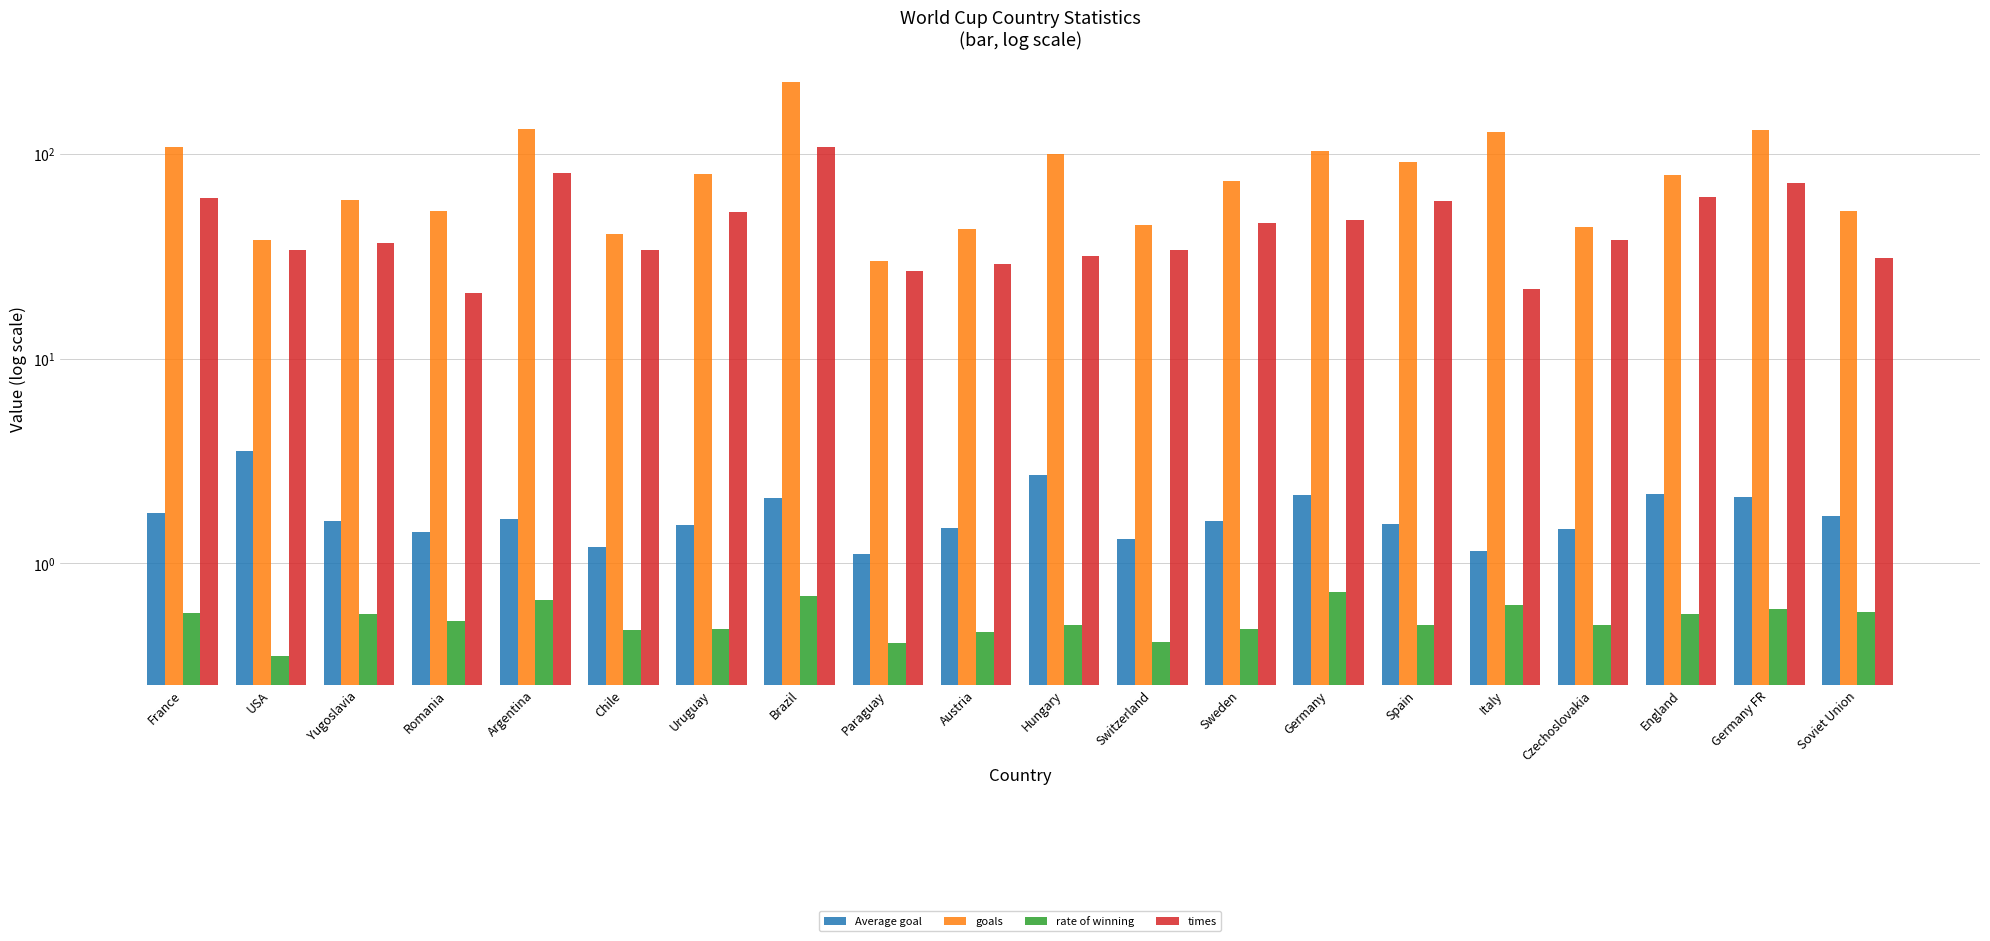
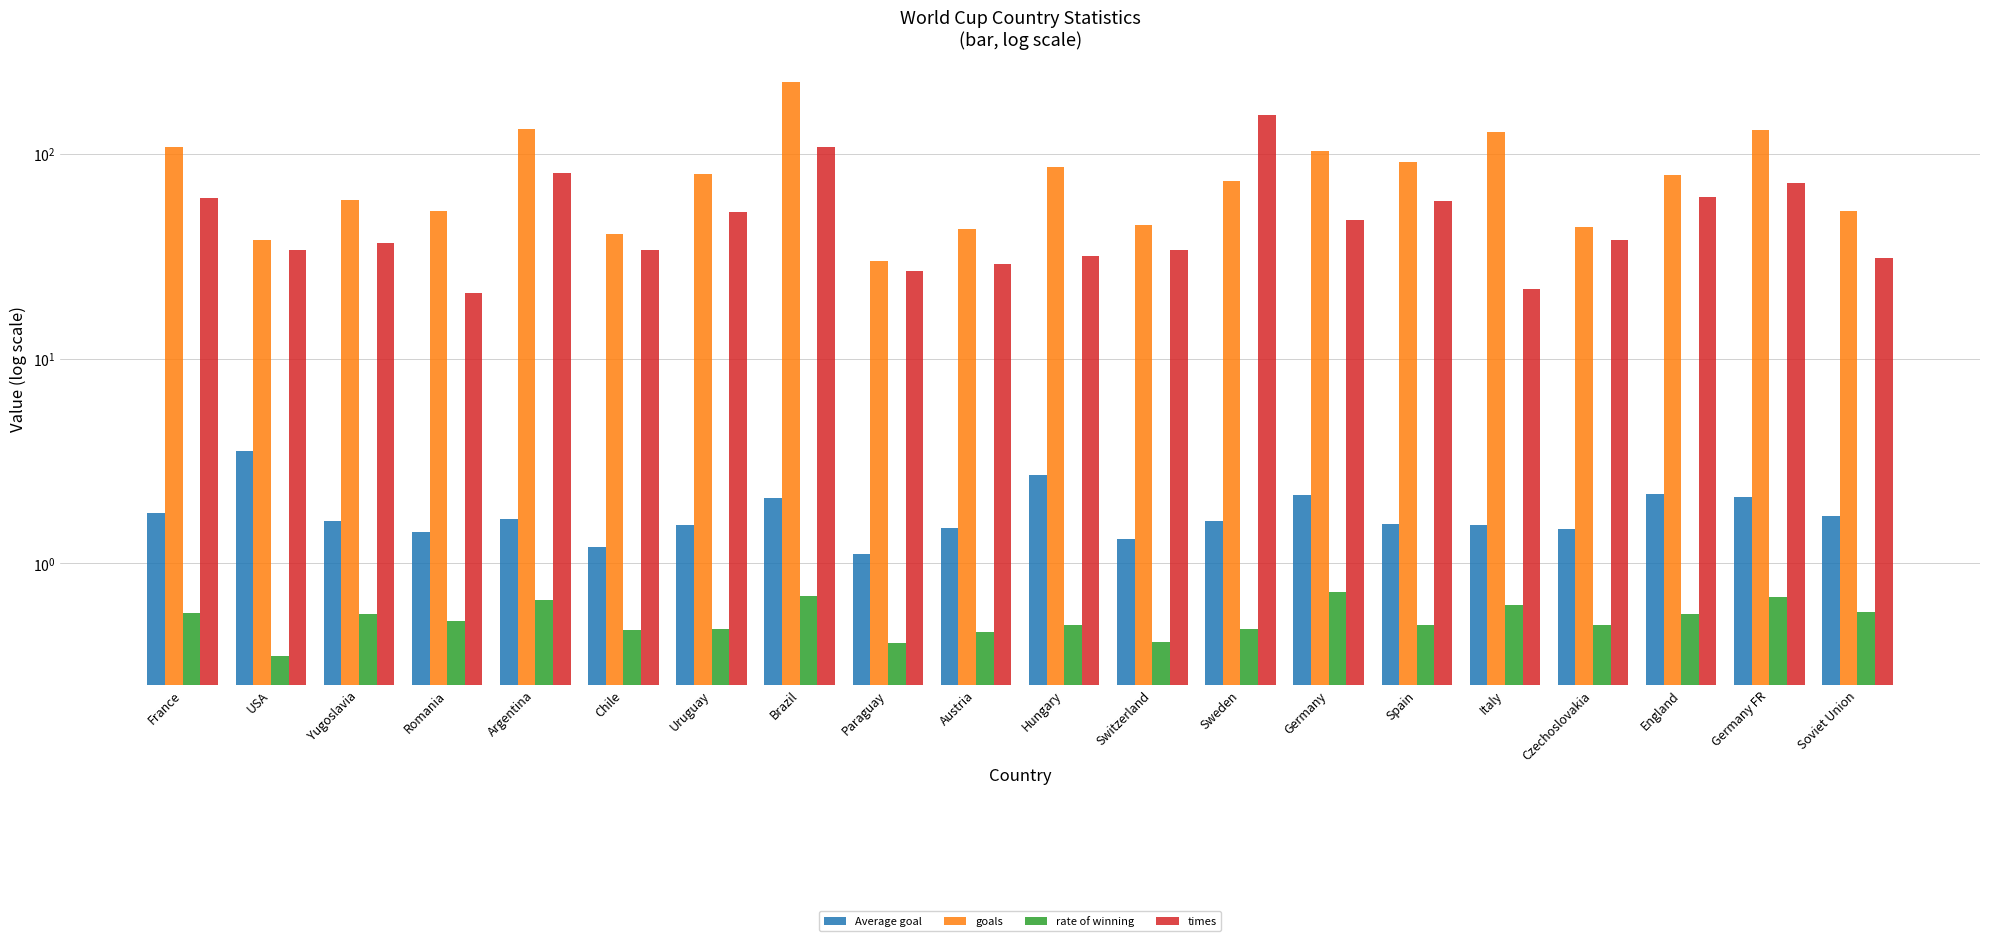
goals, Hungary: 100 -> 87
times, Sweden: 46 -> 160
Average goal, Italy: 1.1 -> 1.5
rate of winning, Germany FR: 0.60 -> 0.68
